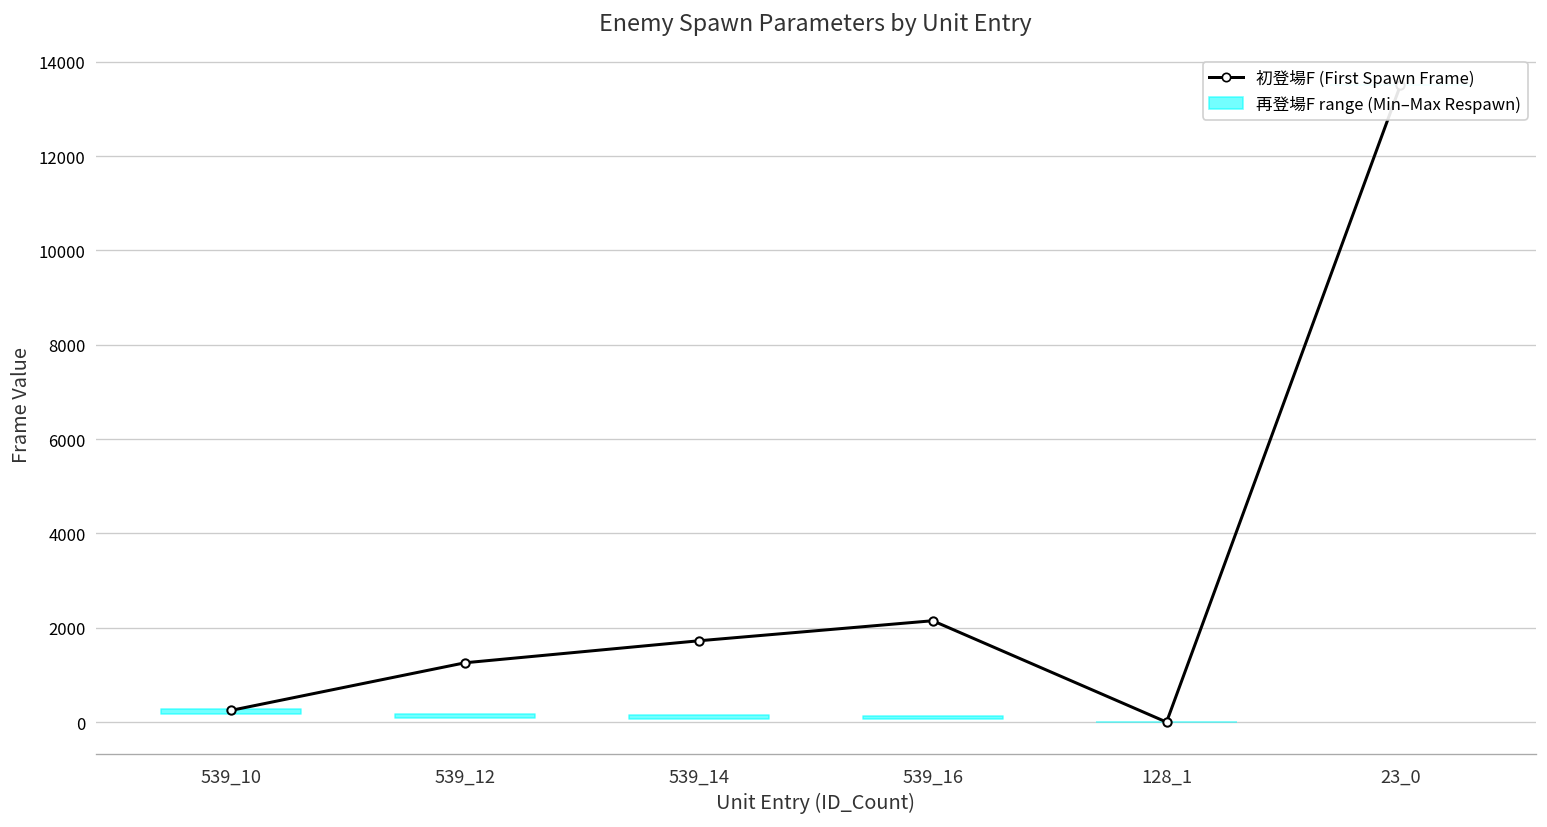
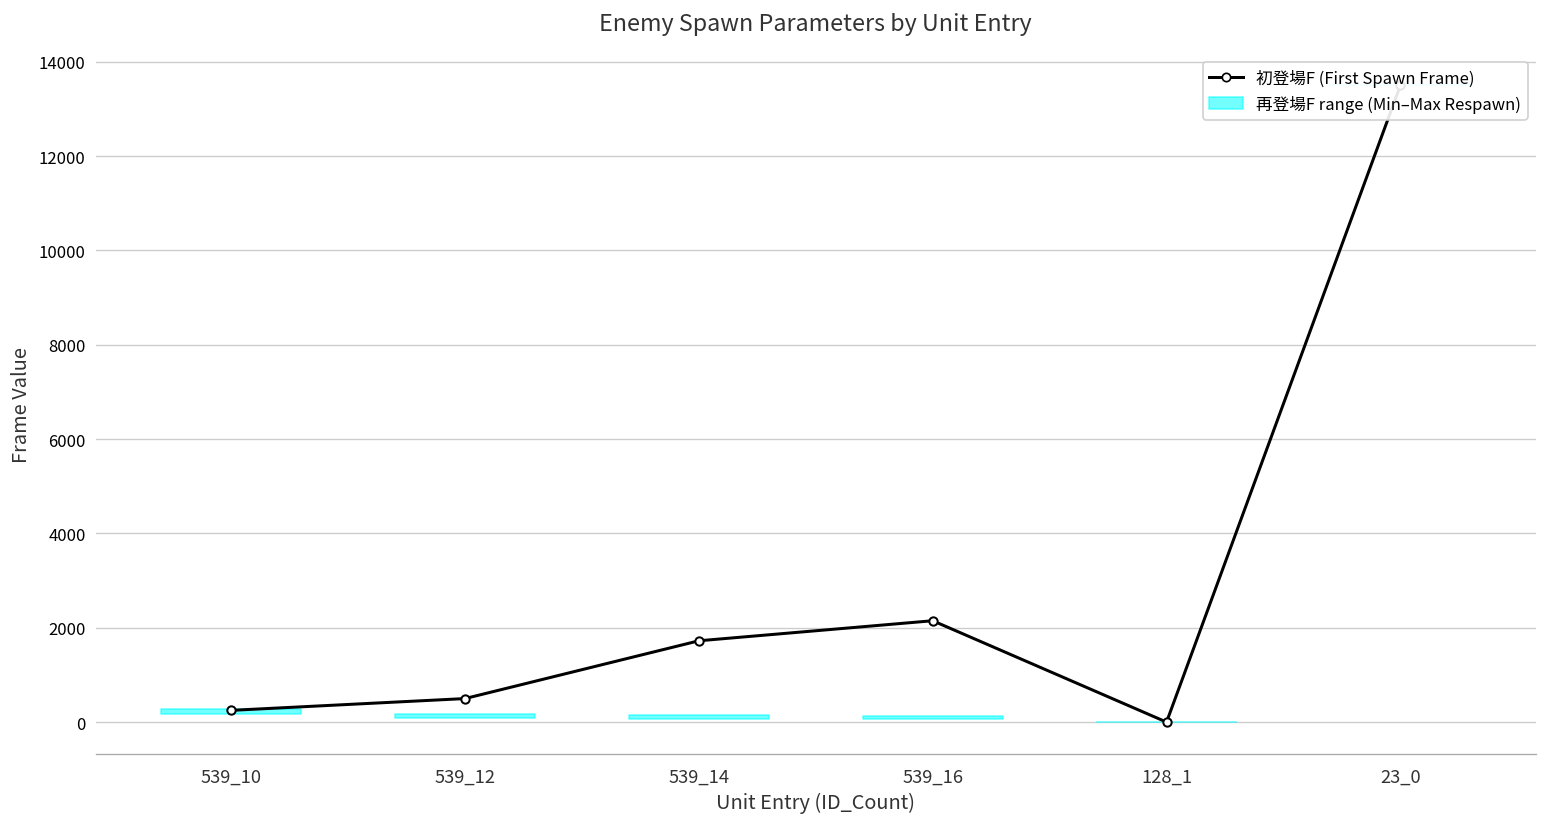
初登場F (First Spawn Frame), 539_12: 1300 -> 500
